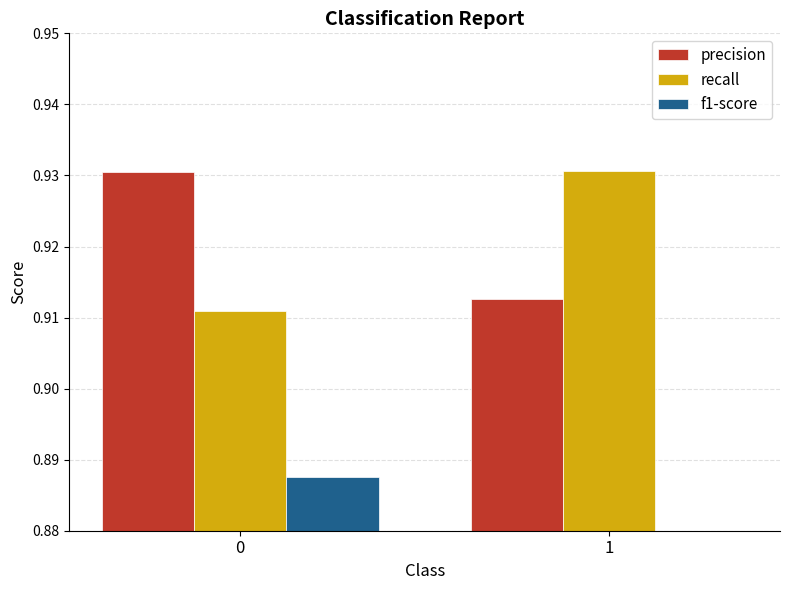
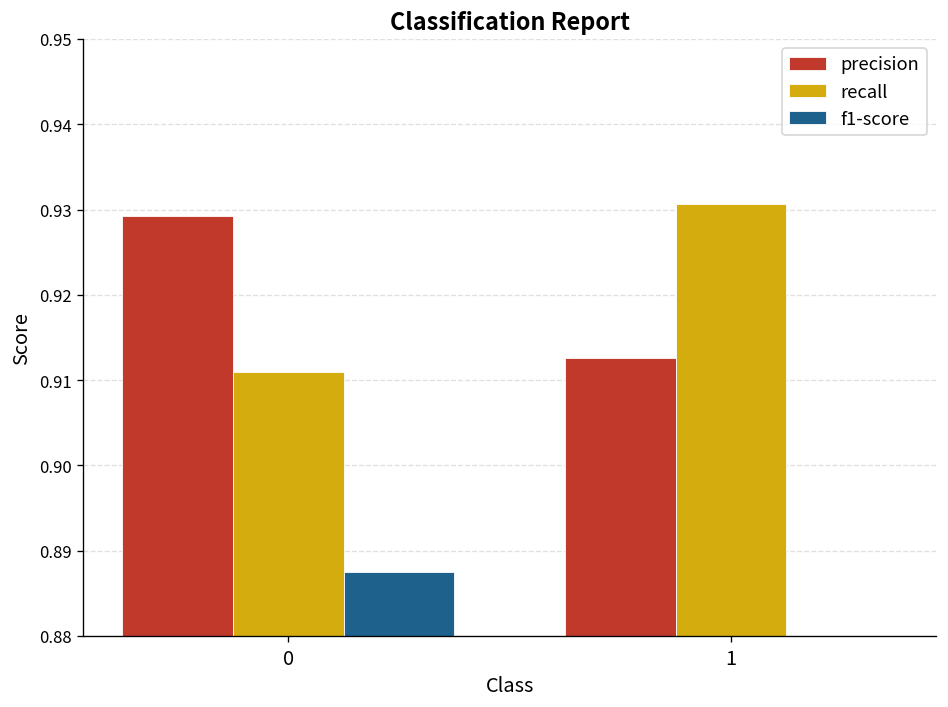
precision, 0: 0.930 -> 0.929
